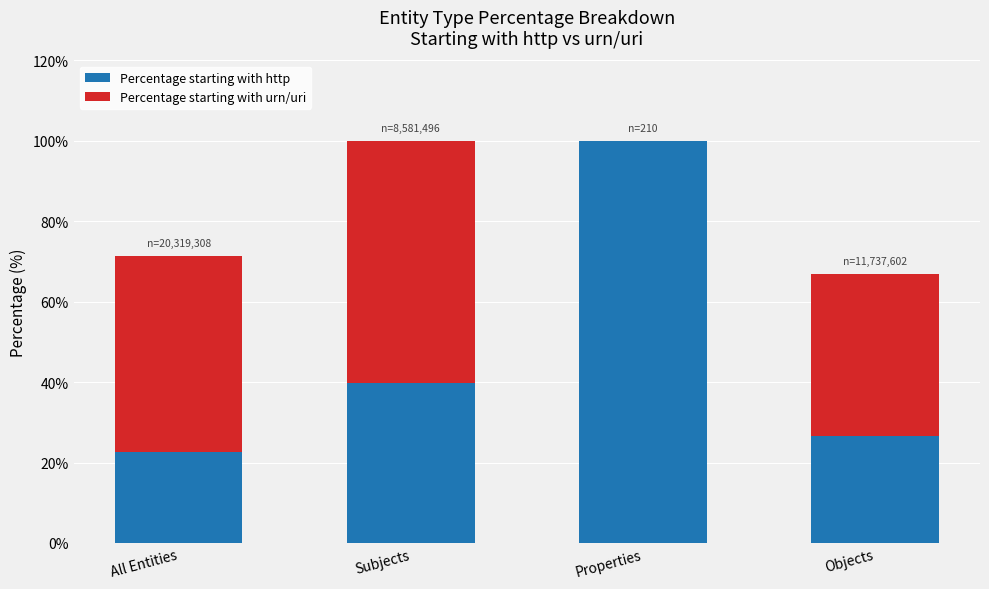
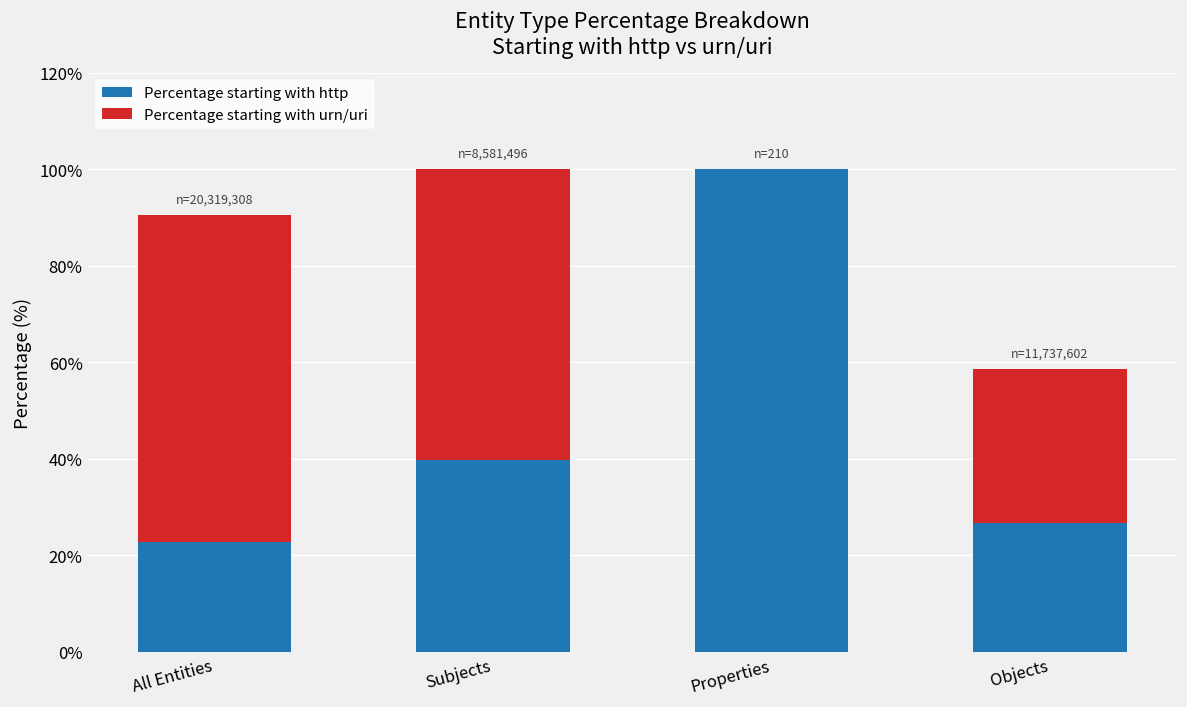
Percentage starting with urn/uri, All Entities: 49% -> 68%
Percentage starting with urn/uri, Objects: 40% -> 32%
